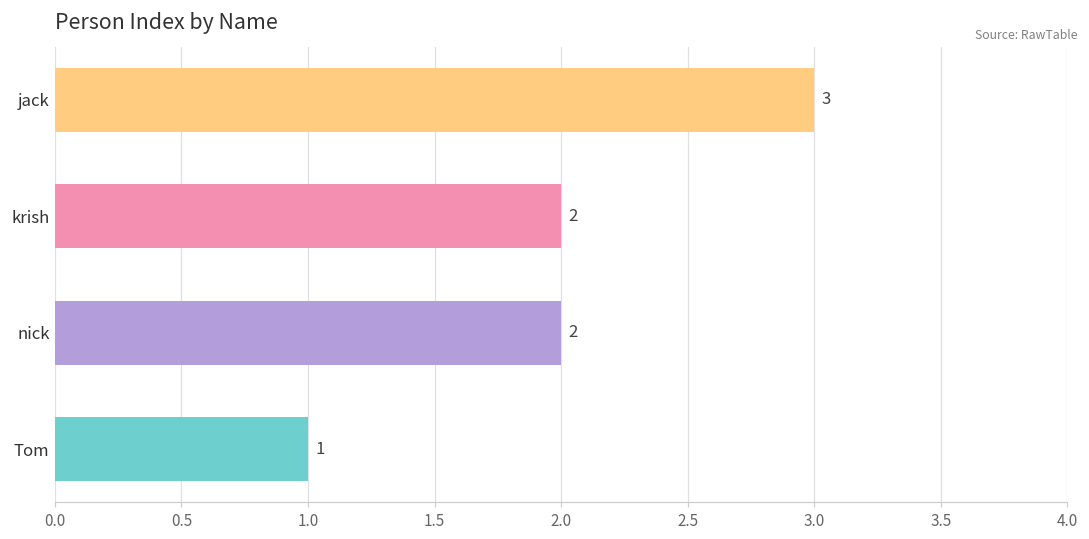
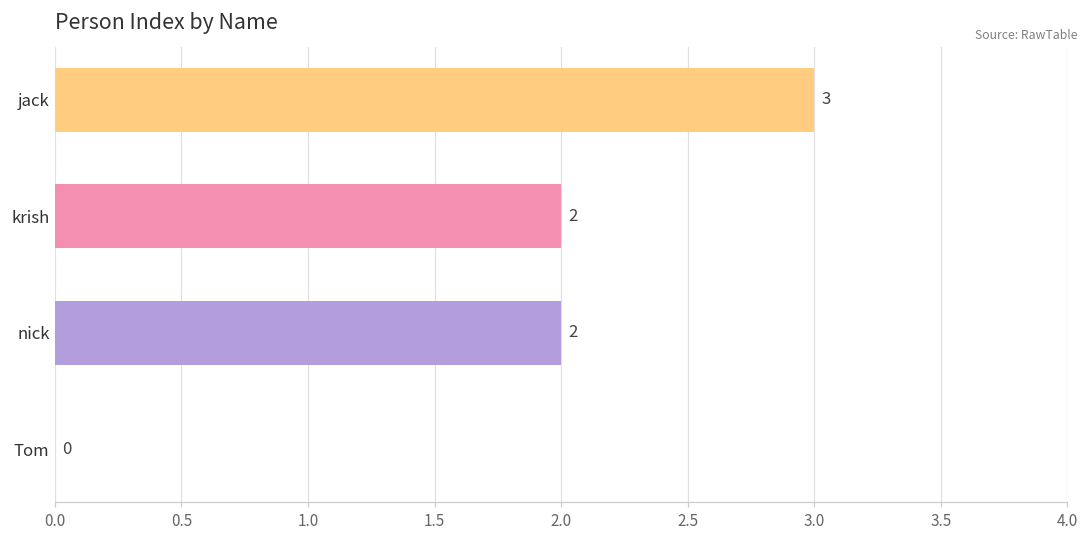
Tom: 1 -> 0
